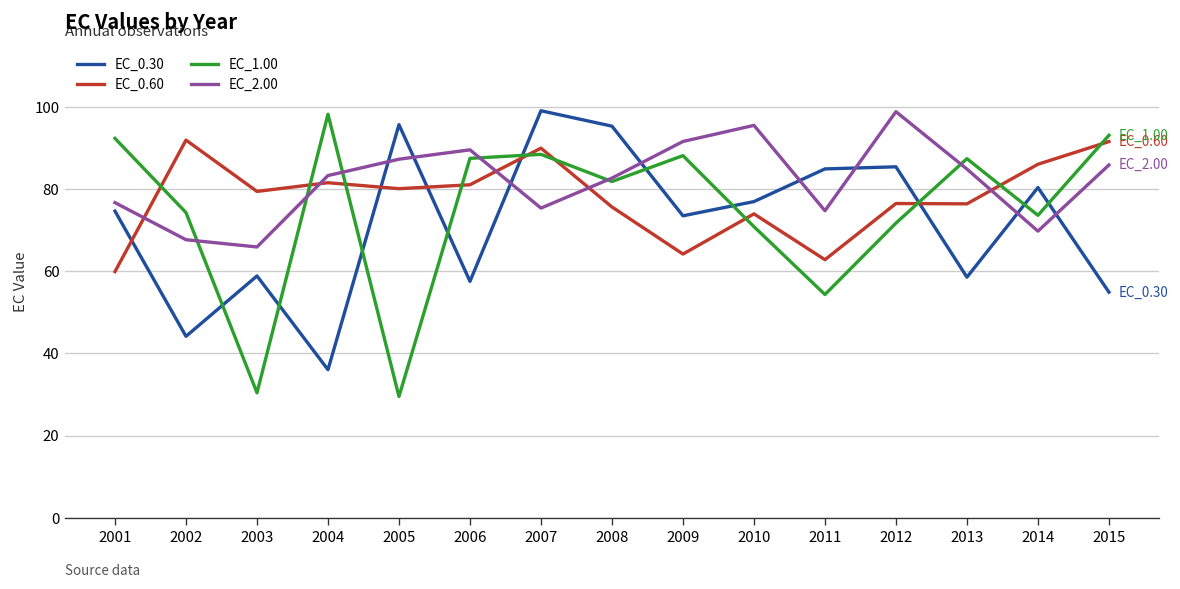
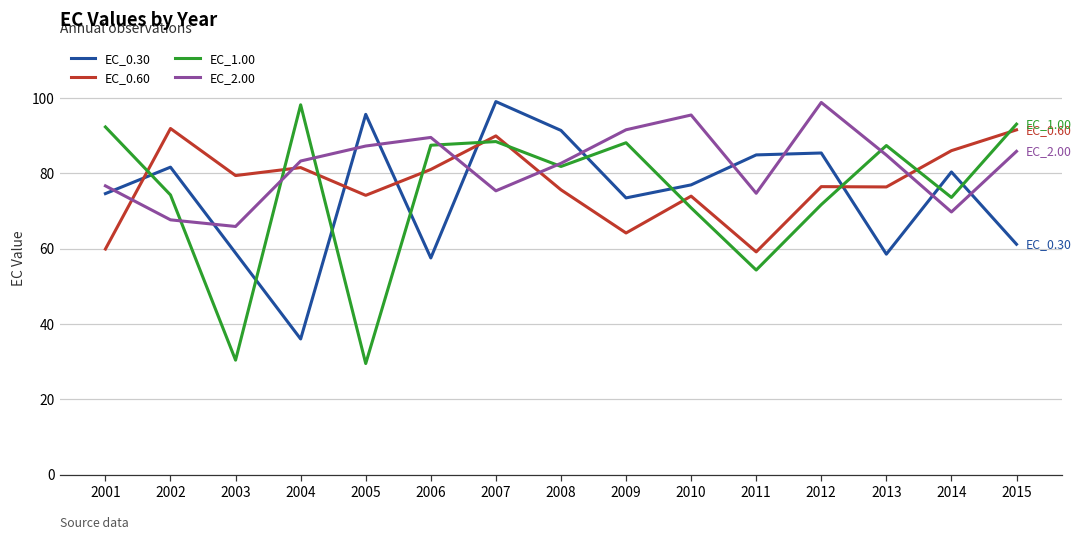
EC_0.30, 2002: 44 -> 82
EC_0.60, 2005: 80 -> 74
EC_0.30, 2008: 95 -> 91
EC_0.60, 2011: 63 -> 59
EC_0.30, 2015: 55 -> 61
